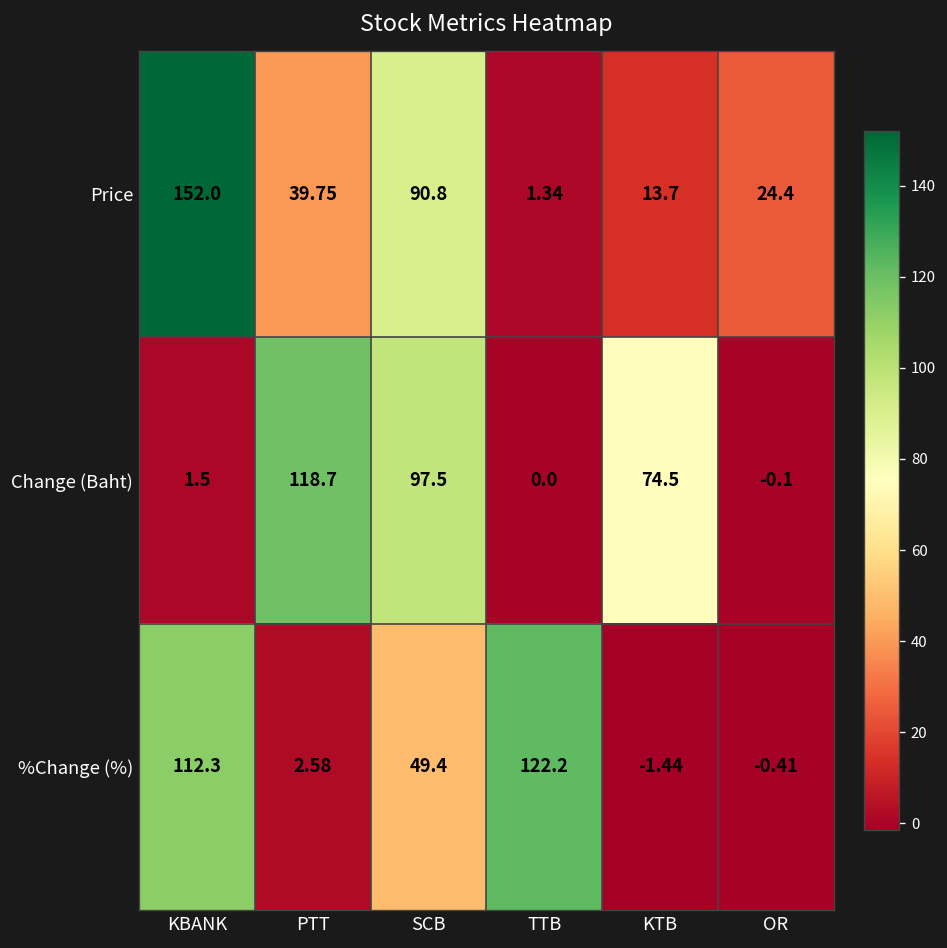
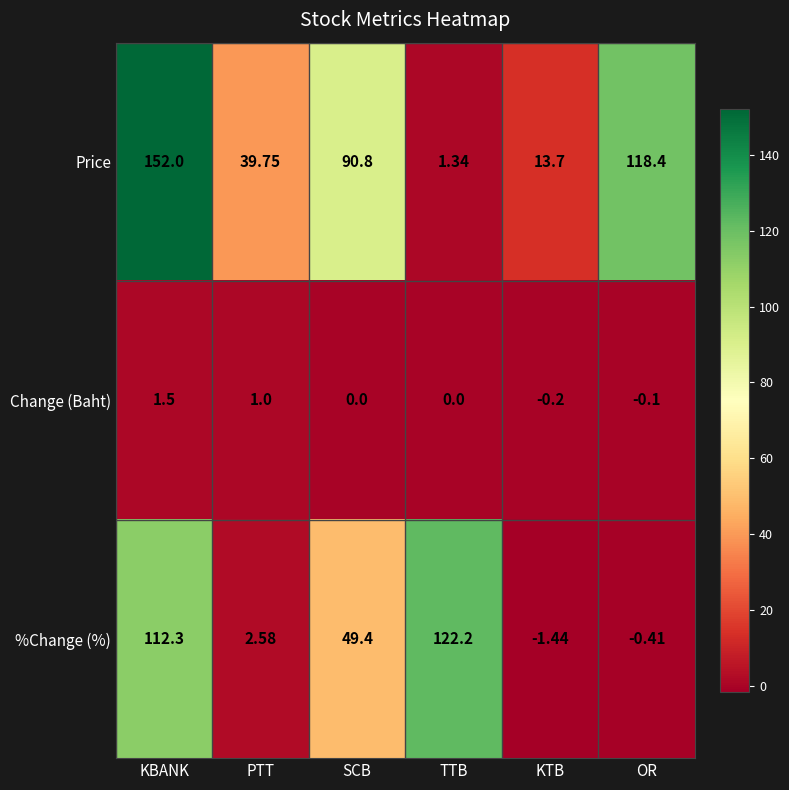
Price, OR: 24.4 -> 118.4
Change (Baht), PTT: 118.7 -> 1.0
Change (Baht), SCB: 97.5 -> 0.0
Change (Baht), KTB: 74.5 -> -0.2
